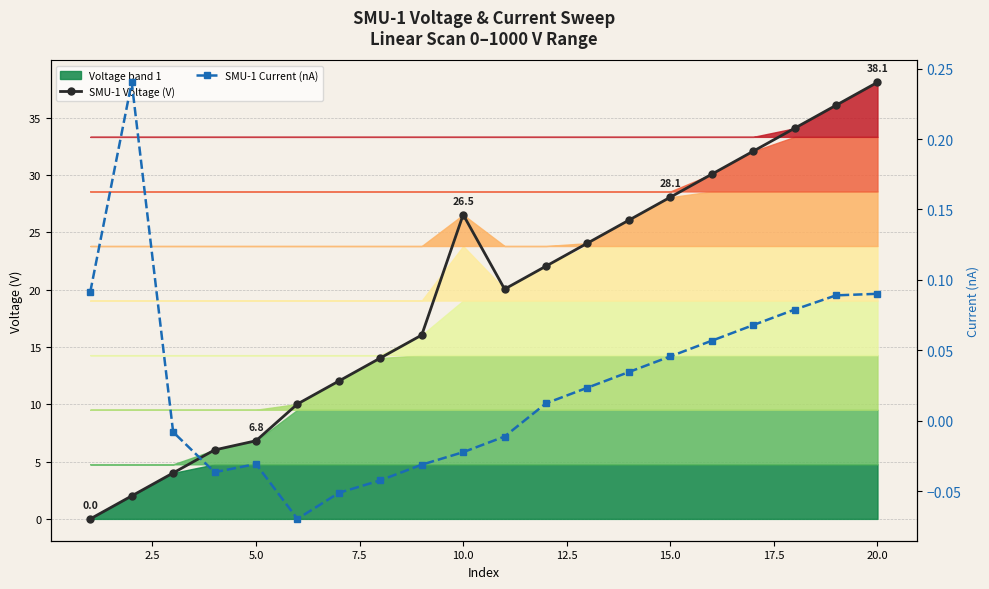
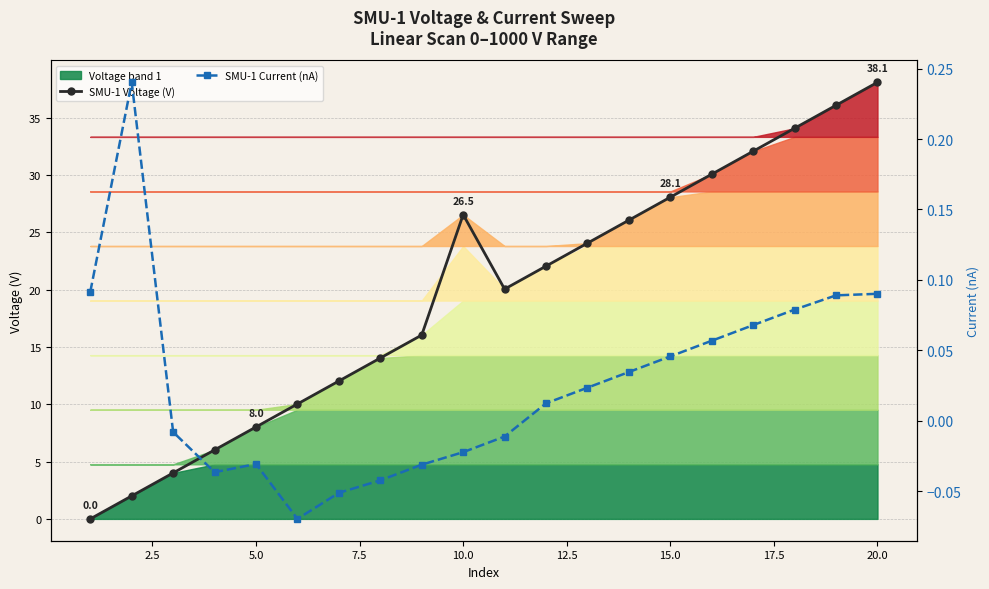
SMU-1 Voltage (V), 5.0: 6.8 -> 8.0
